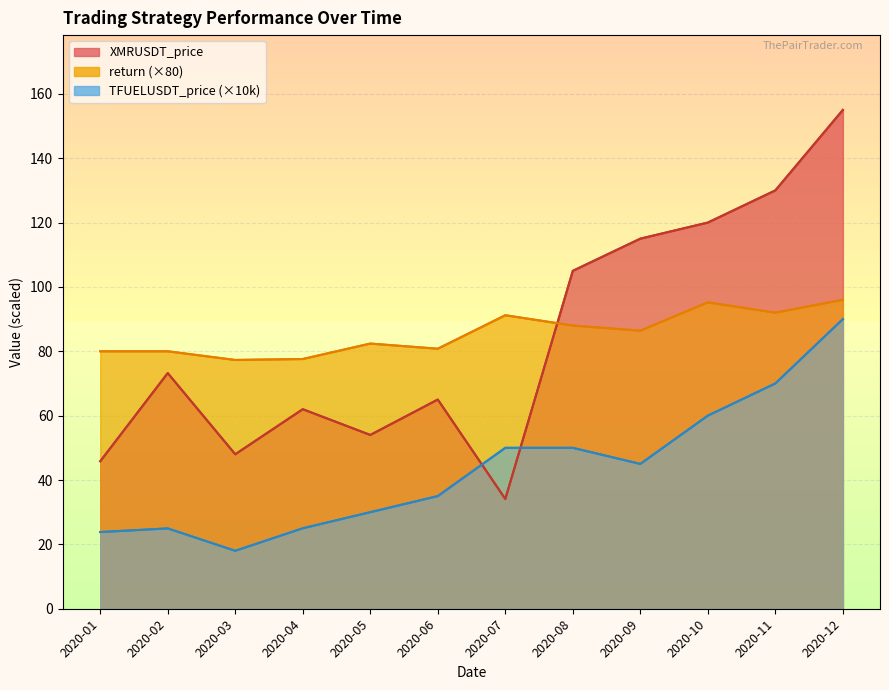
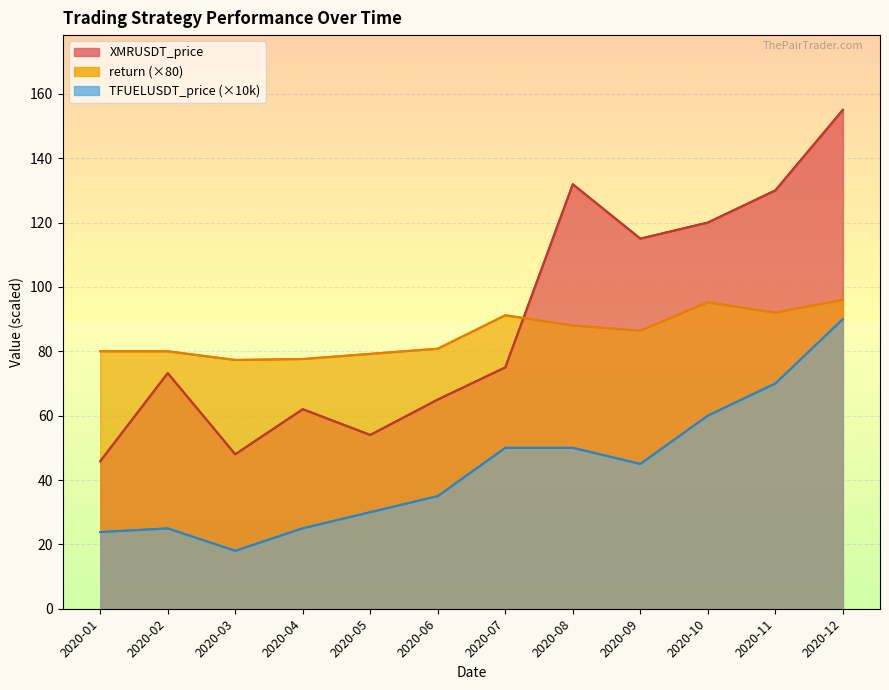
return (×80), 2020-05: 82 -> 79
XMRUSDT_price, 2020-07: 34 -> 75
XMRUSDT_price, 2020-08: 105 -> 132
